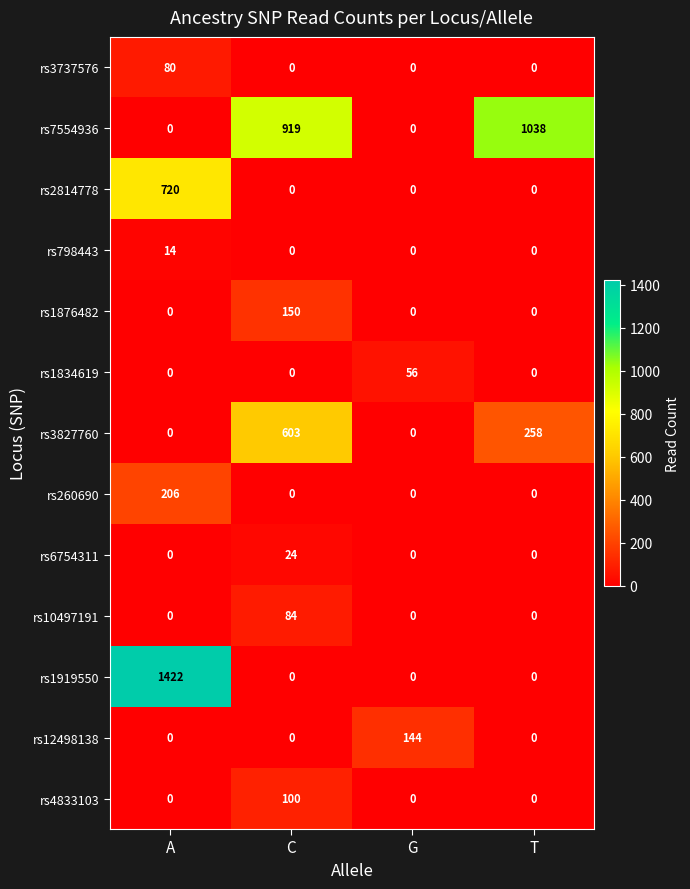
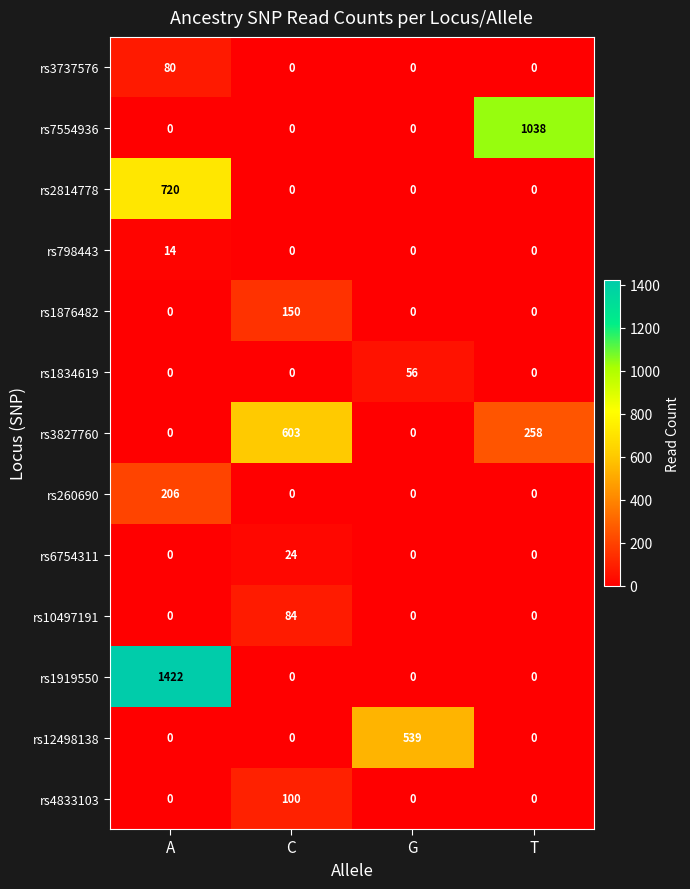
rs7554936, C: 919 -> 0
rs12498138, G: 144 -> 539
